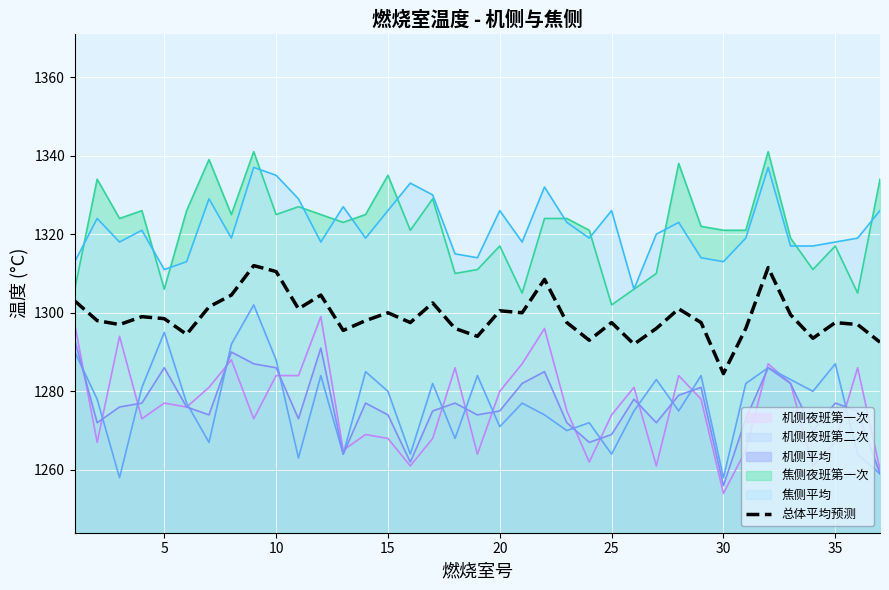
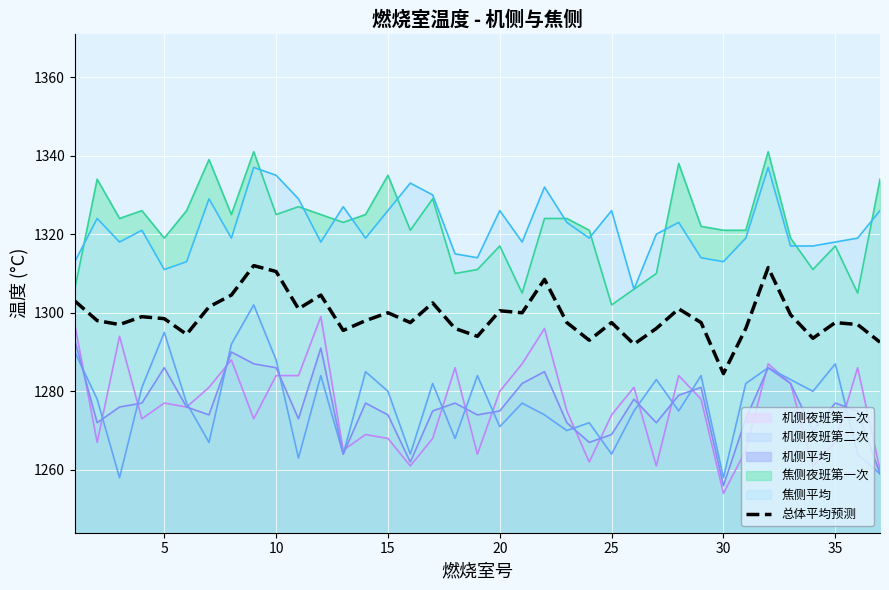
焦侧夜班第一次, 5: 1306 -> 1319
